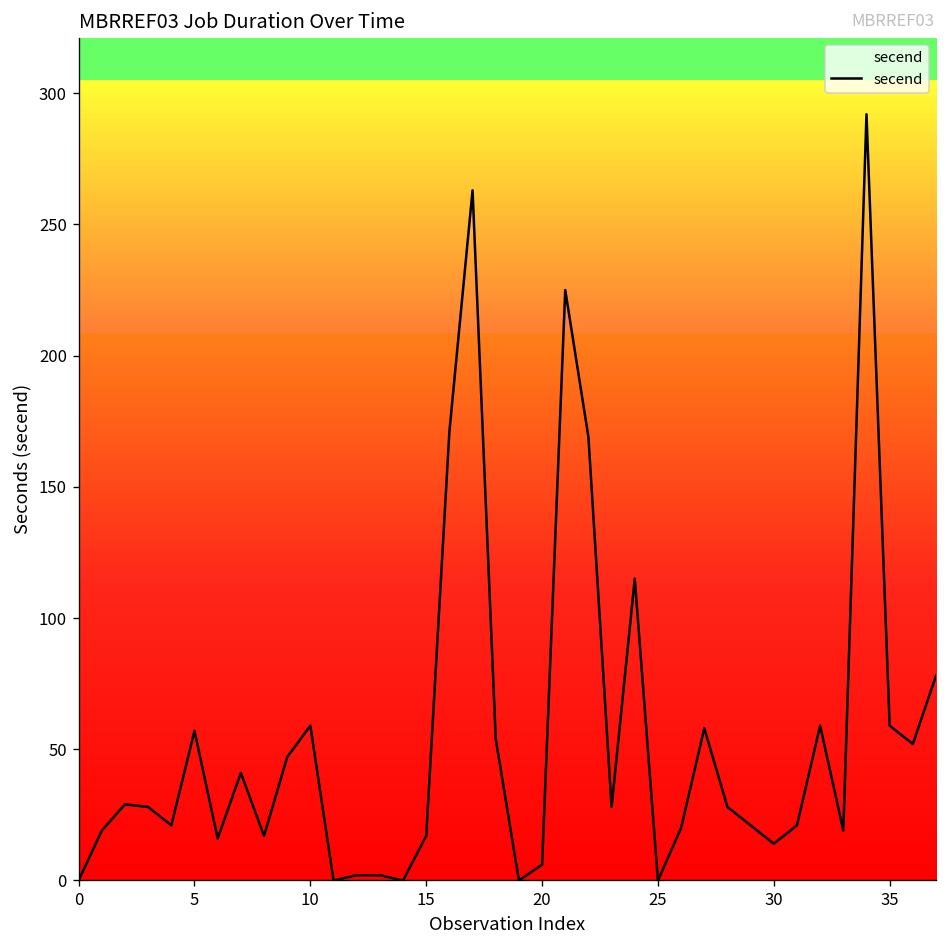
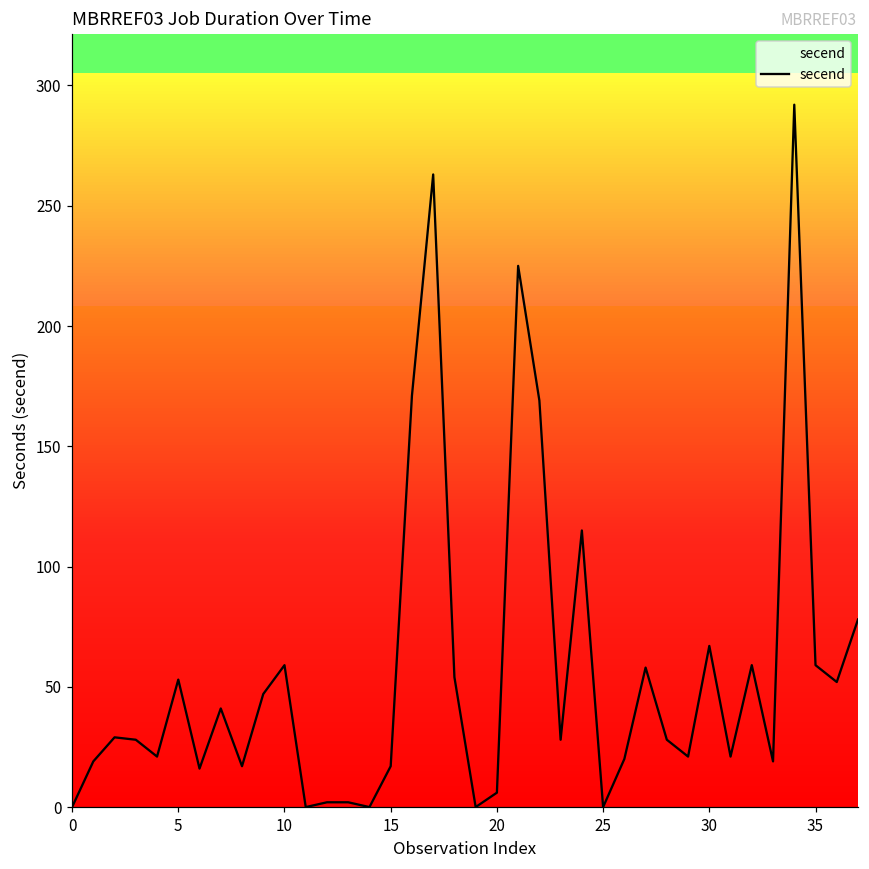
5: 57 -> 53
30: 14 -> 67
